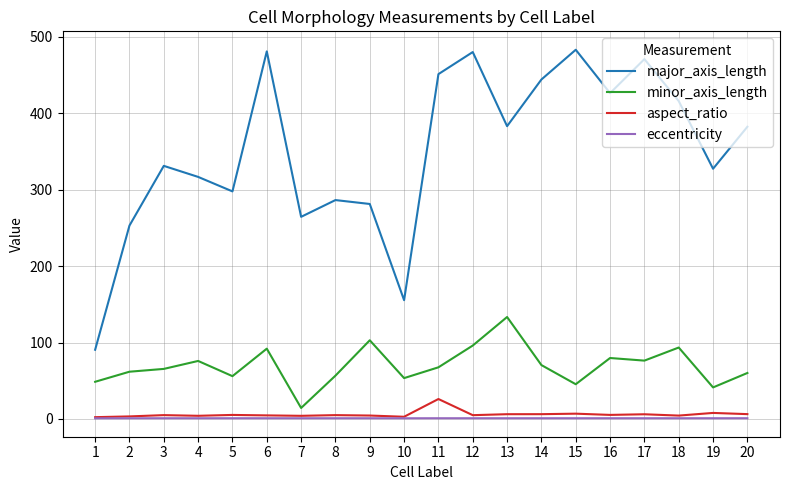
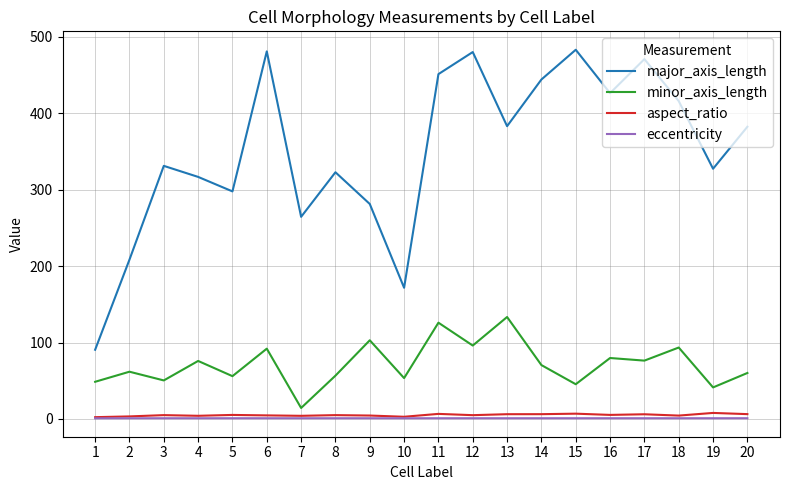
major_axis_length, 2: 250 -> 210
minor_axis_length, 3: 70 -> 50
major_axis_length, 8: 290 -> 320
major_axis_length, 10: 160 -> 170
minor_axis_length, 11: 70 -> 130
aspect_ratio, 11: 30 -> 10
